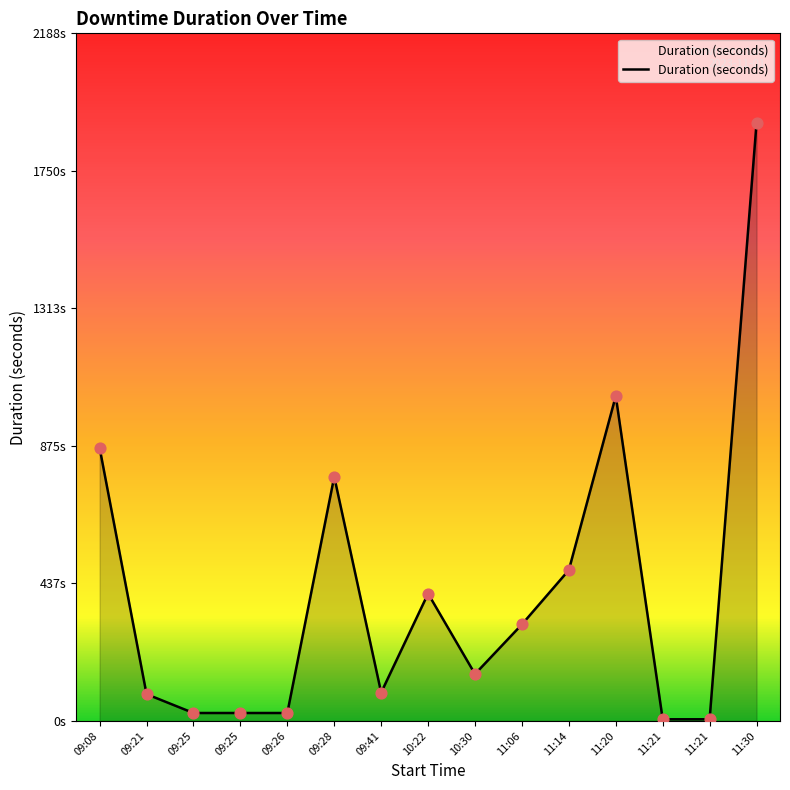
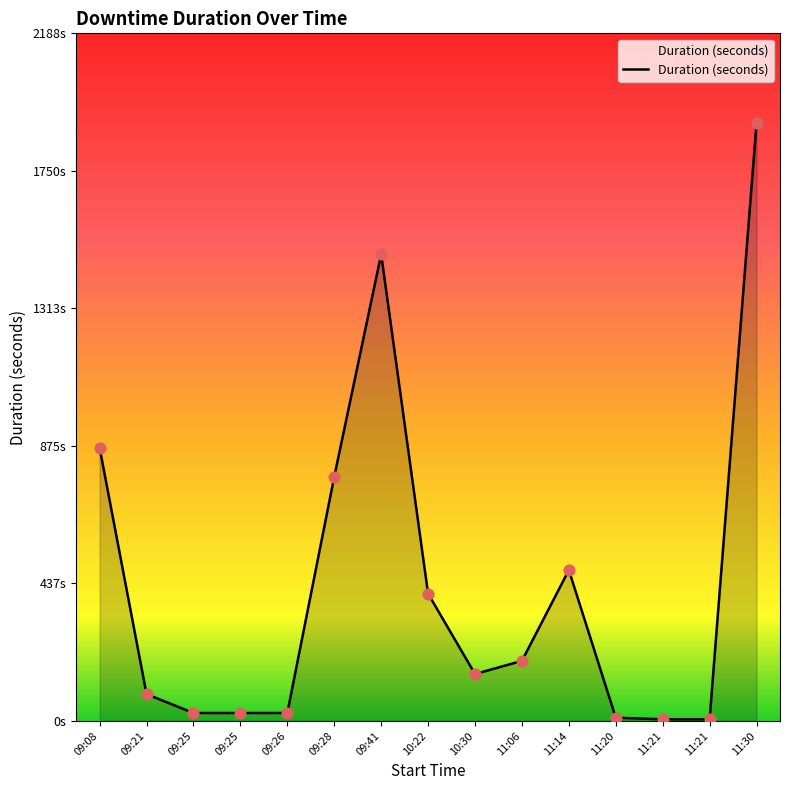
09:41: 90s -> 1490s
11:06: 310s -> 190s
11:20: 1030s -> 10s
